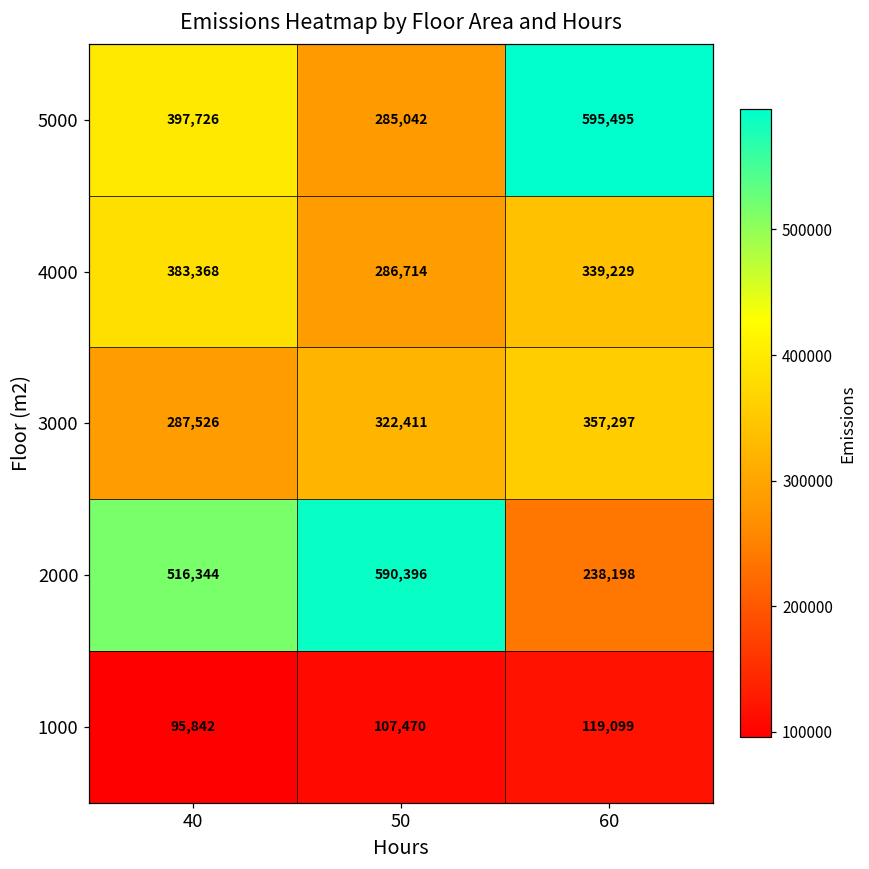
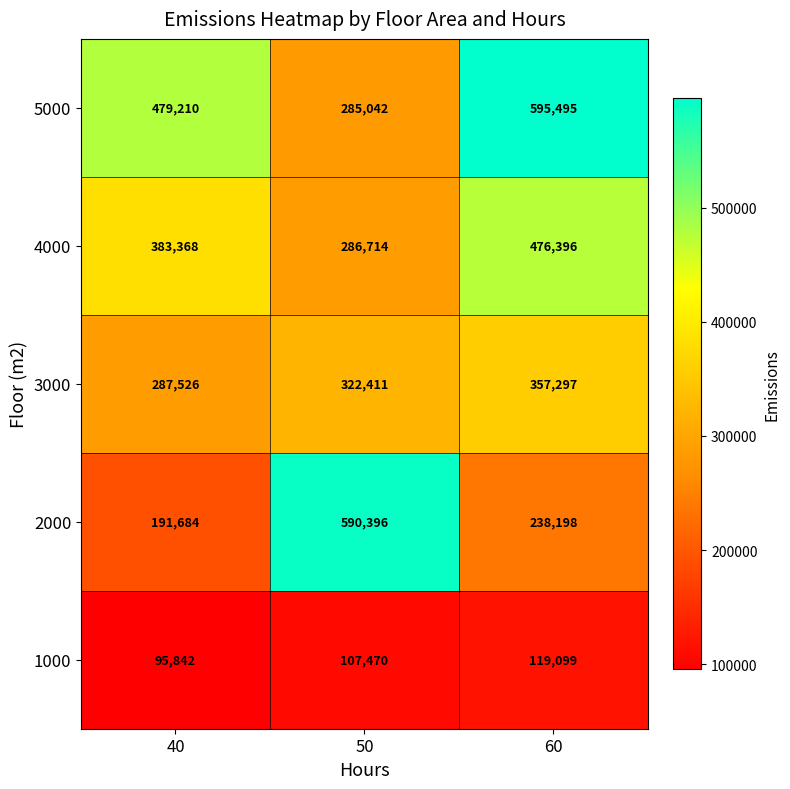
5000, 40: 397,726 -> 479,210
4000, 60: 339,229 -> 476,396
2000, 40: 516,344 -> 191,684
